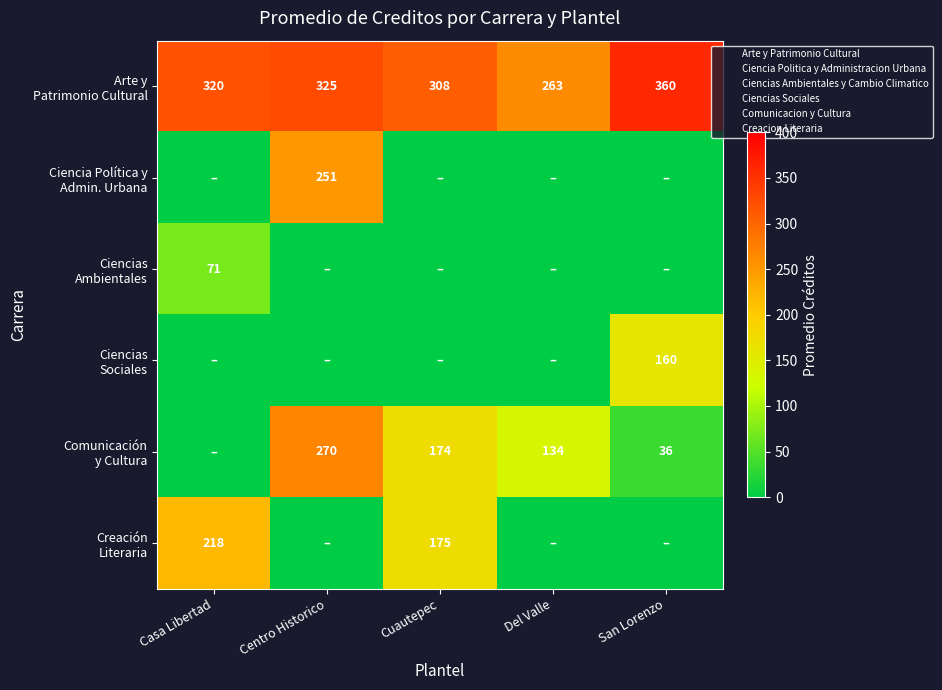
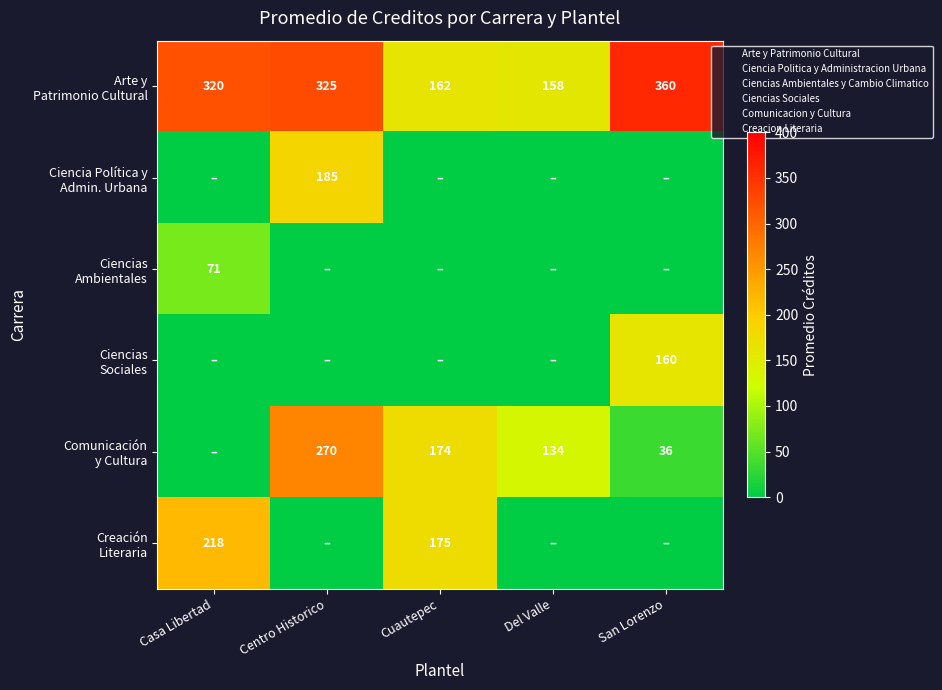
Arte y Patrimonio Cultural, Cuautepec: 308 -> 162
Arte y Patrimonio Cultural, Del Valle: 263 -> 158
Ciencia Política y Admin. Urbana, Centro Historico: 251 -> 185
